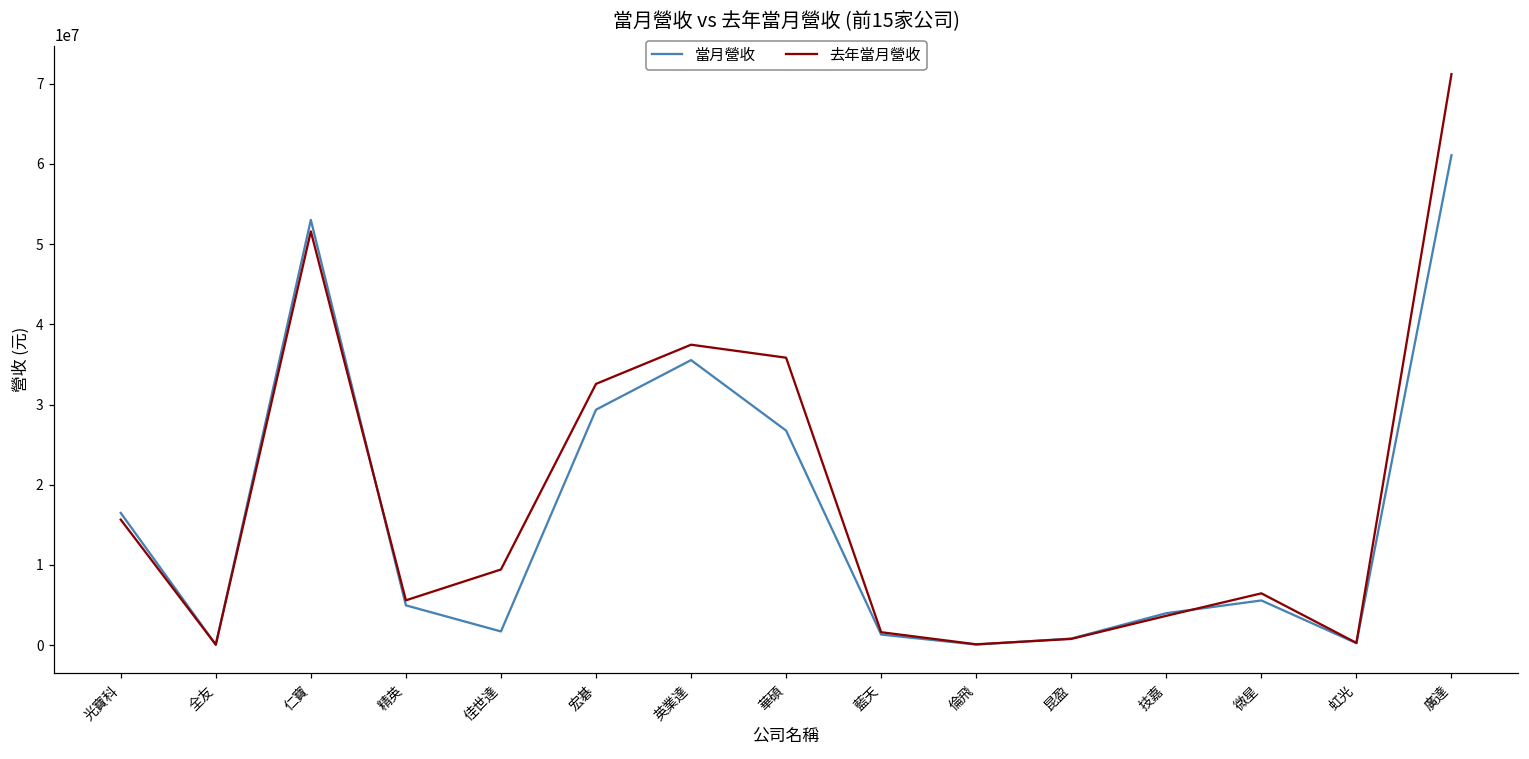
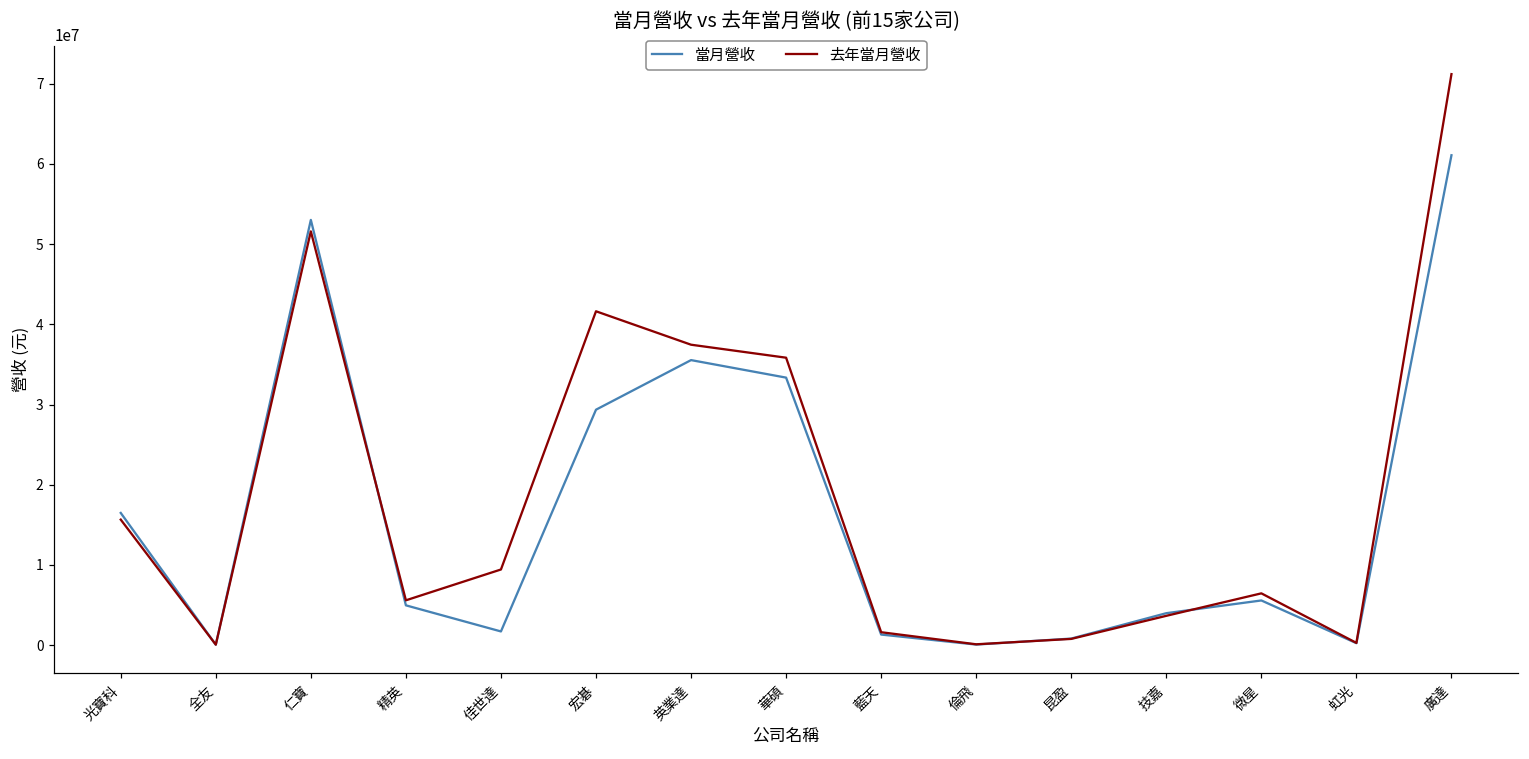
去年當月營收, 宏碁: 33000000 -> 42000000
當月營收, 華碩: 27000000 -> 33000000
